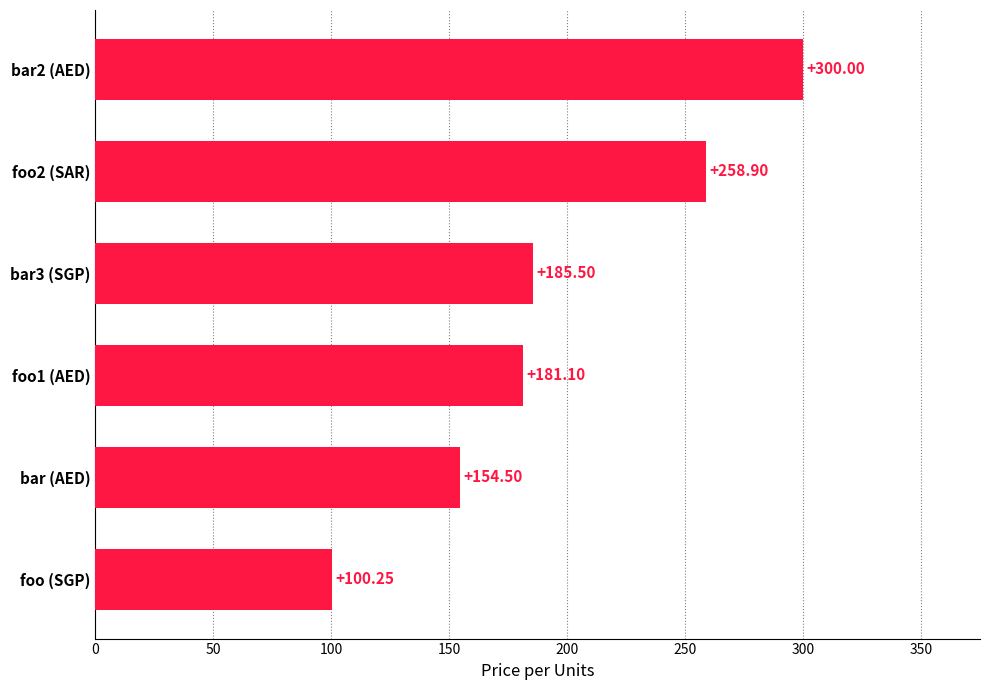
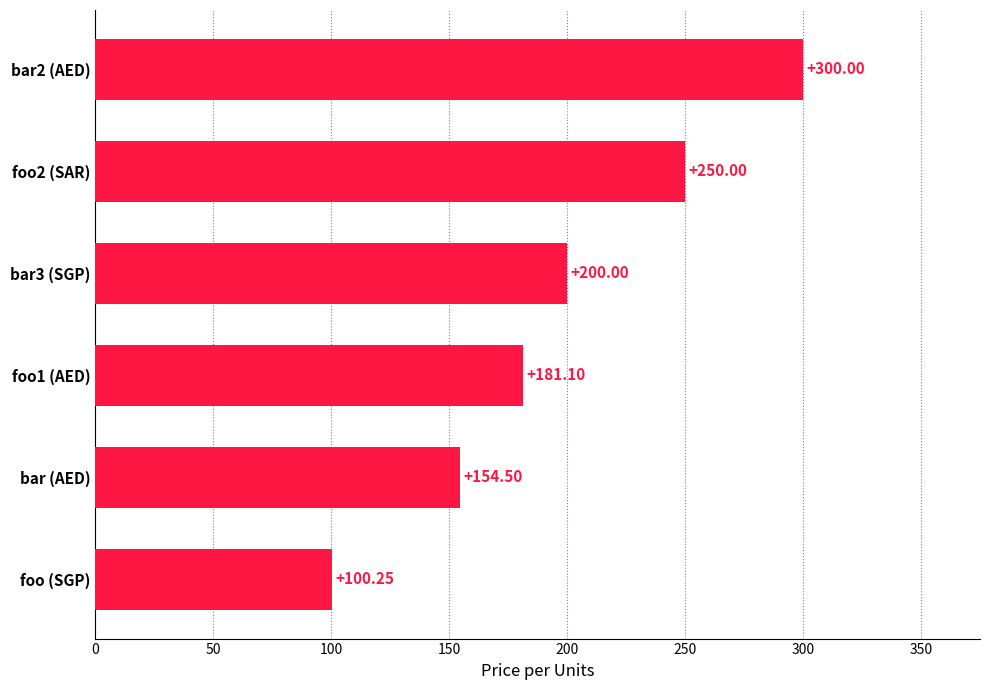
foo2 (SAR): +258.90 -> +250.00
bar3 (SGP): +185.50 -> +200.00
